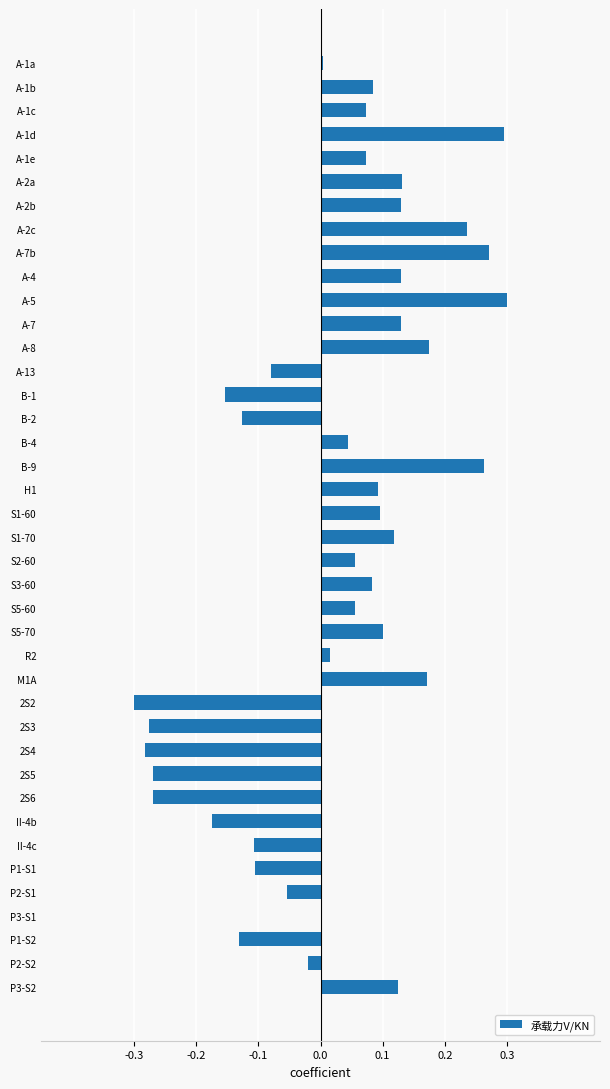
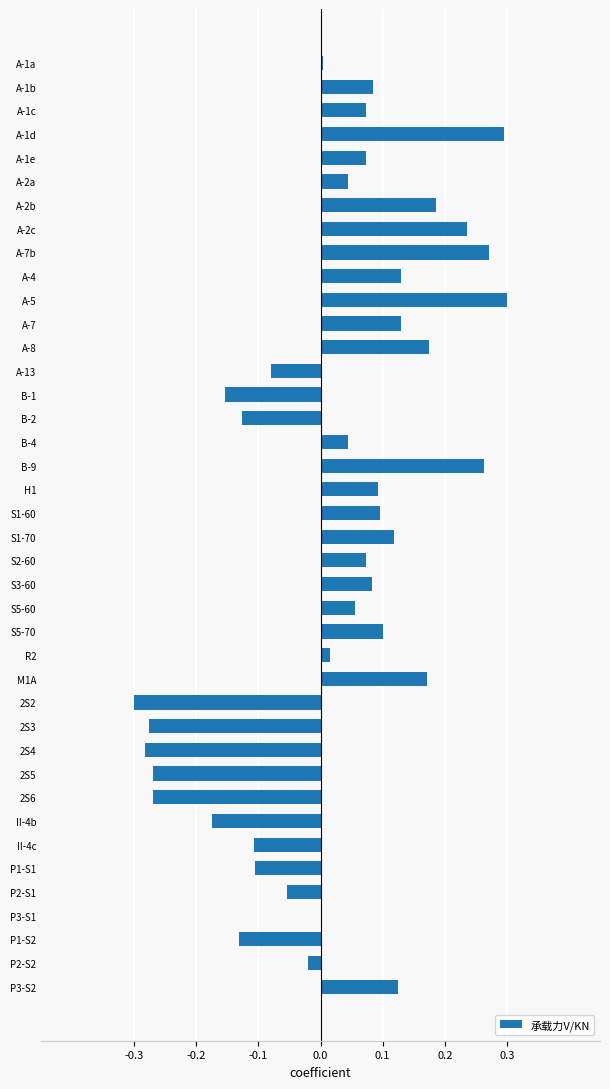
A-2a: 0.13 -> 0.04
A-2b: 0.13 -> 0.19
S2-60: 0.05 -> 0.07
